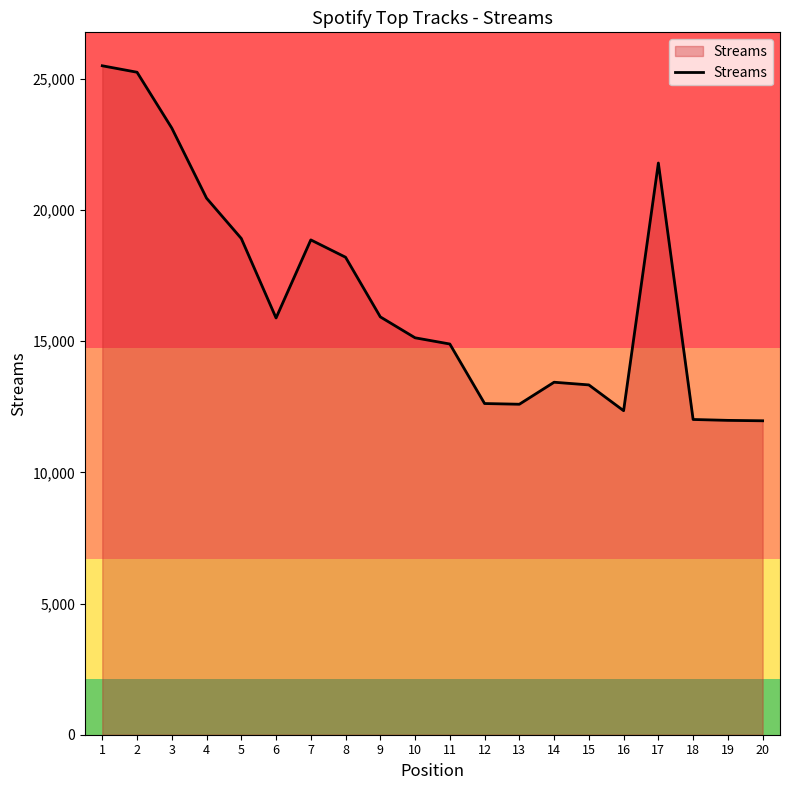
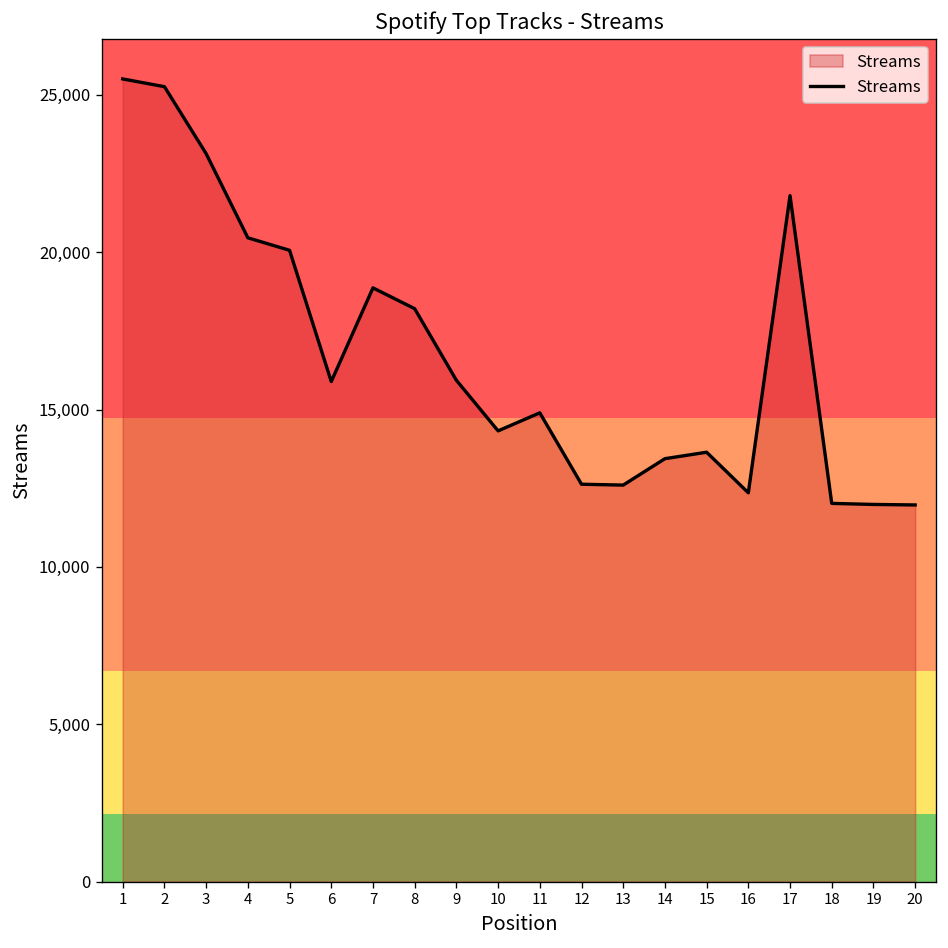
5: 18,900 -> 20,100
10: 15,100 -> 14,300
15: 13,300 -> 13,600
